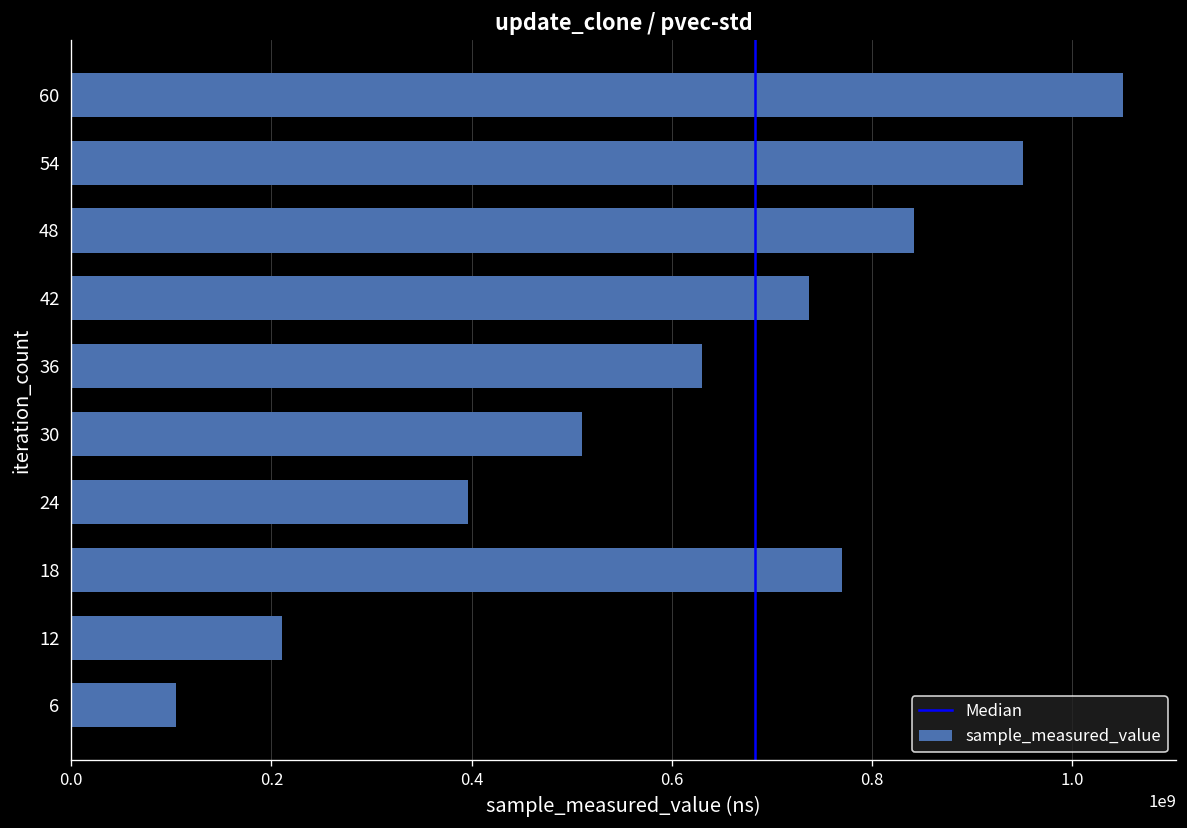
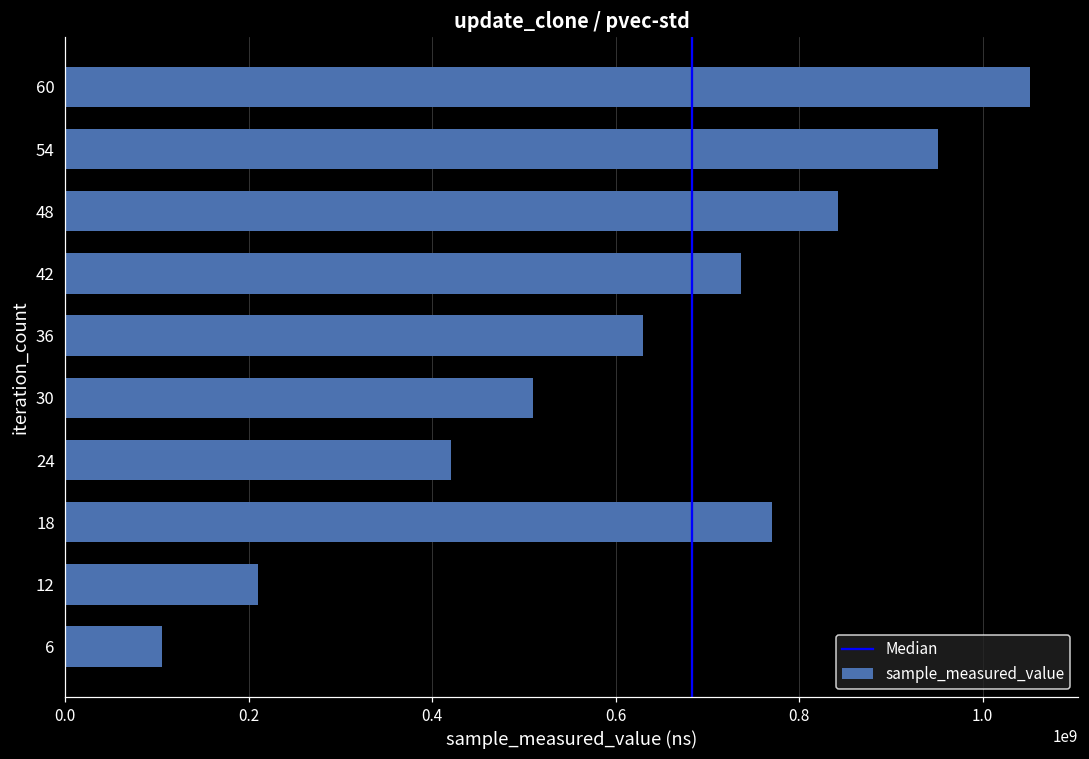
24: 400000000 -> 420000000
